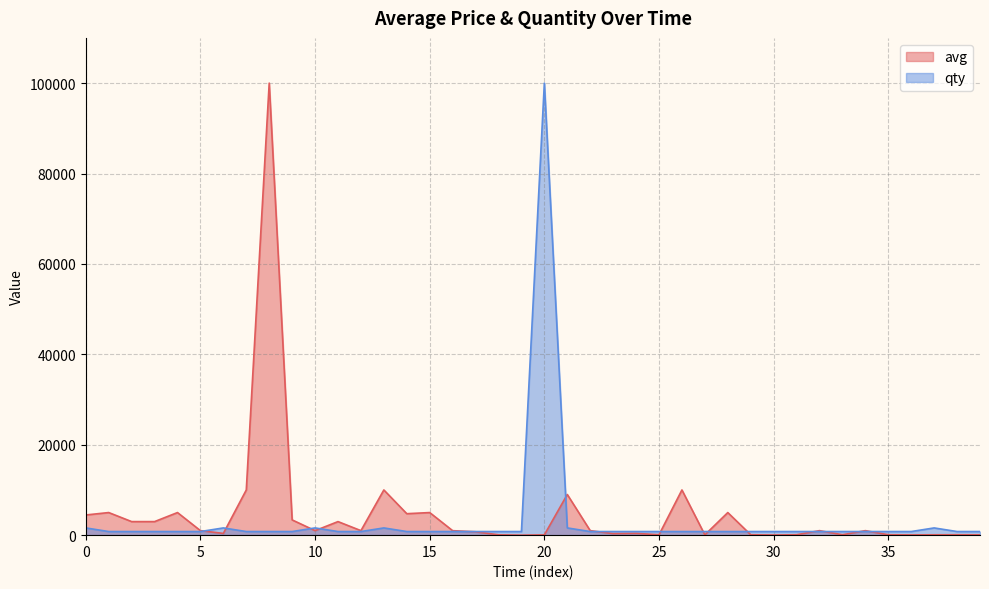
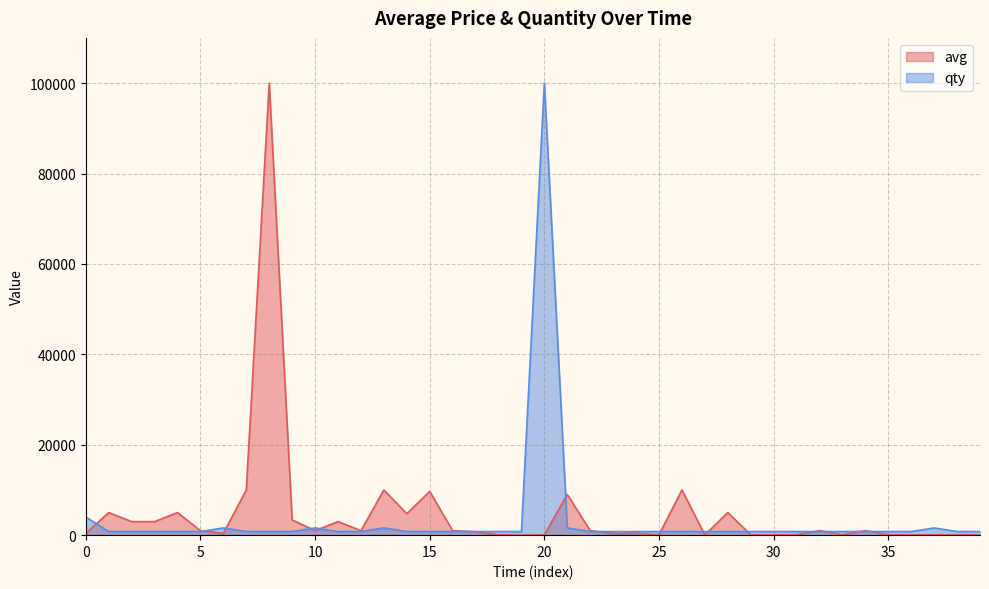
avg, 0: 4000 -> 0
qty, 0: 2000 -> 4000
avg, 15: 5000 -> 10000
